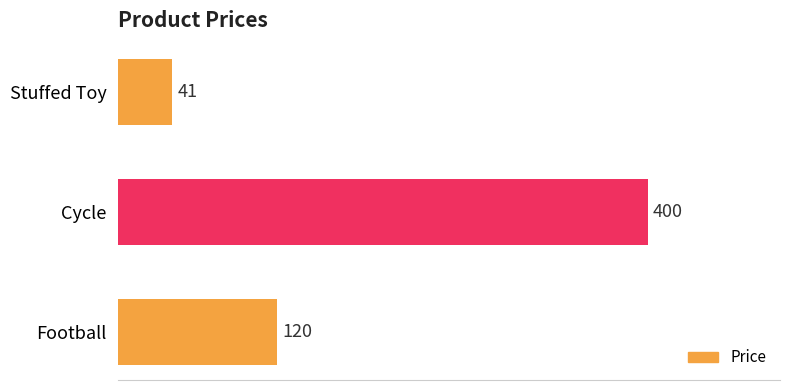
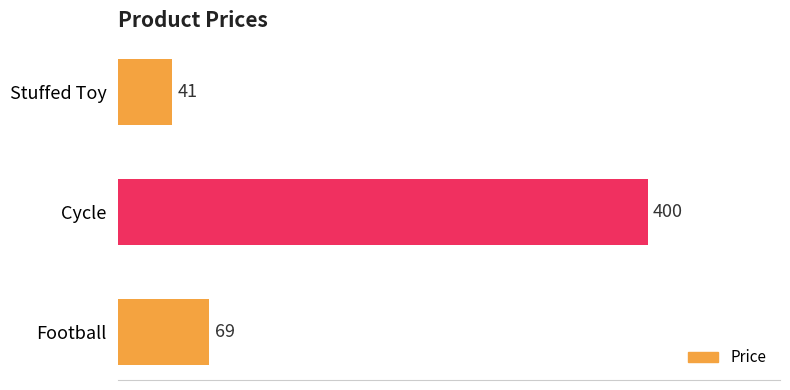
Football: 120 -> 69
